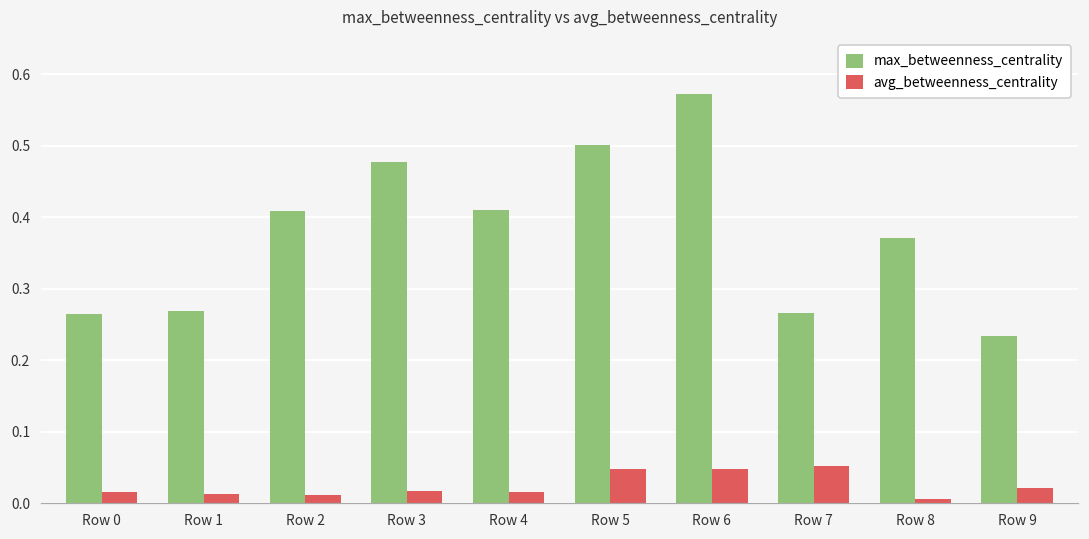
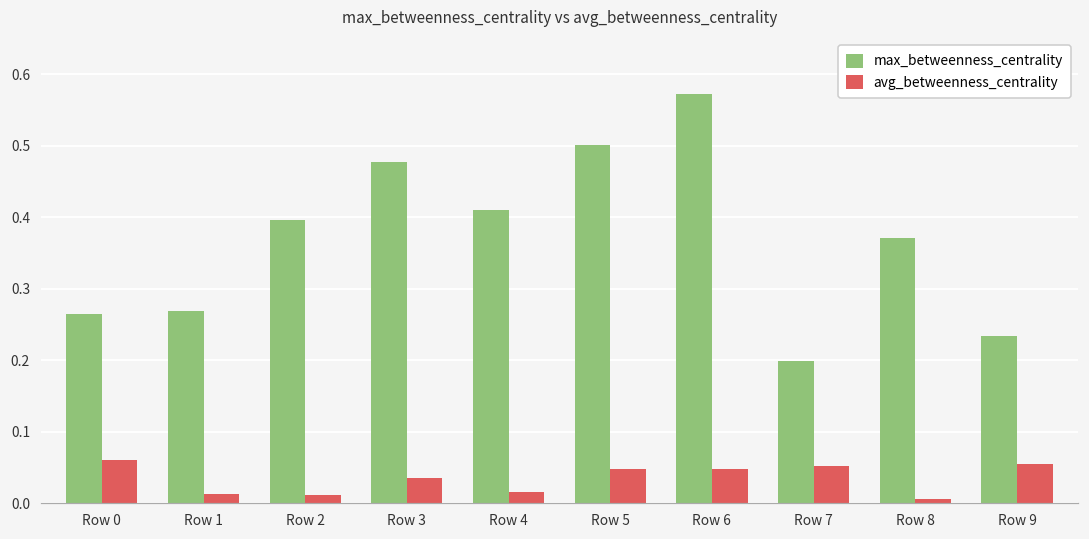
avg_betweenness_centrality, Row 0: 0.02 -> 0.06
max_betweenness_centrality, Row 2: 0.41 -> 0.40
avg_betweenness_centrality, Row 3: 0.02 -> 0.03
max_betweenness_centrality, Row 7: 0.27 -> 0.20
avg_betweenness_centrality, Row 9: 0.02 -> 0.05
